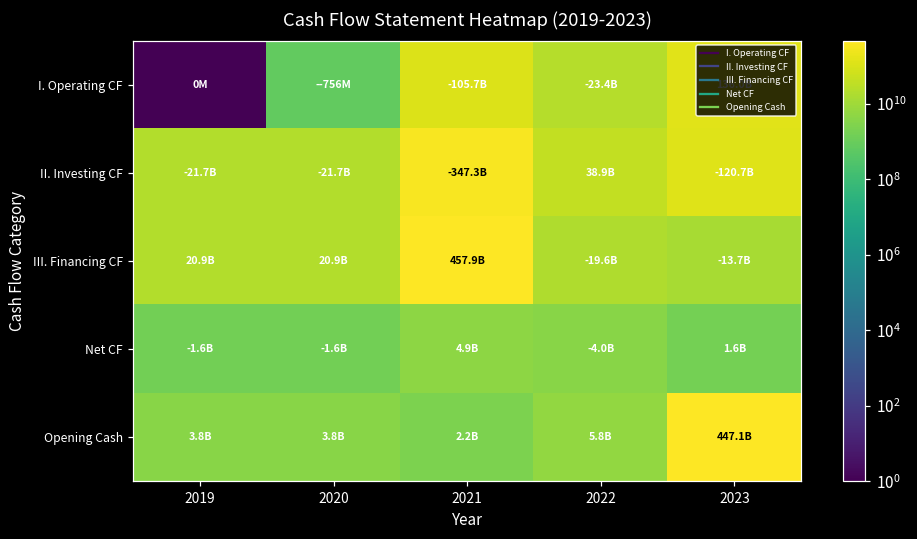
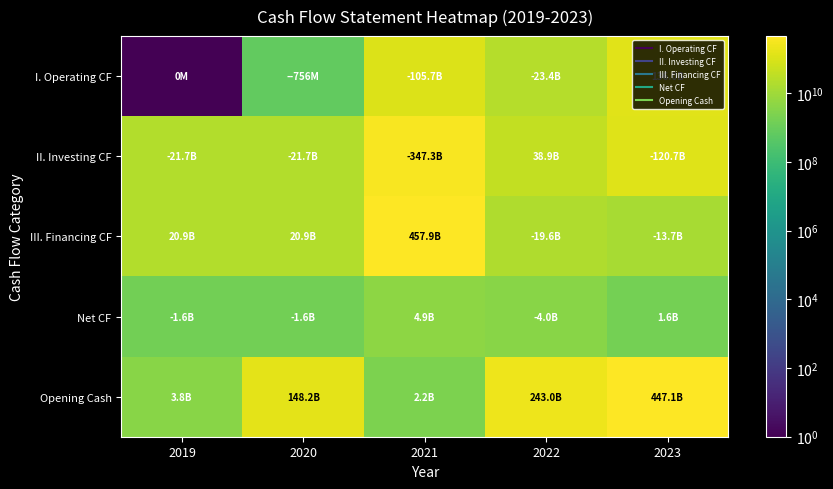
Opening Cash, 2020: 3.8B -> 148.2B
Opening Cash, 2022: 5.8B -> 243.0B
